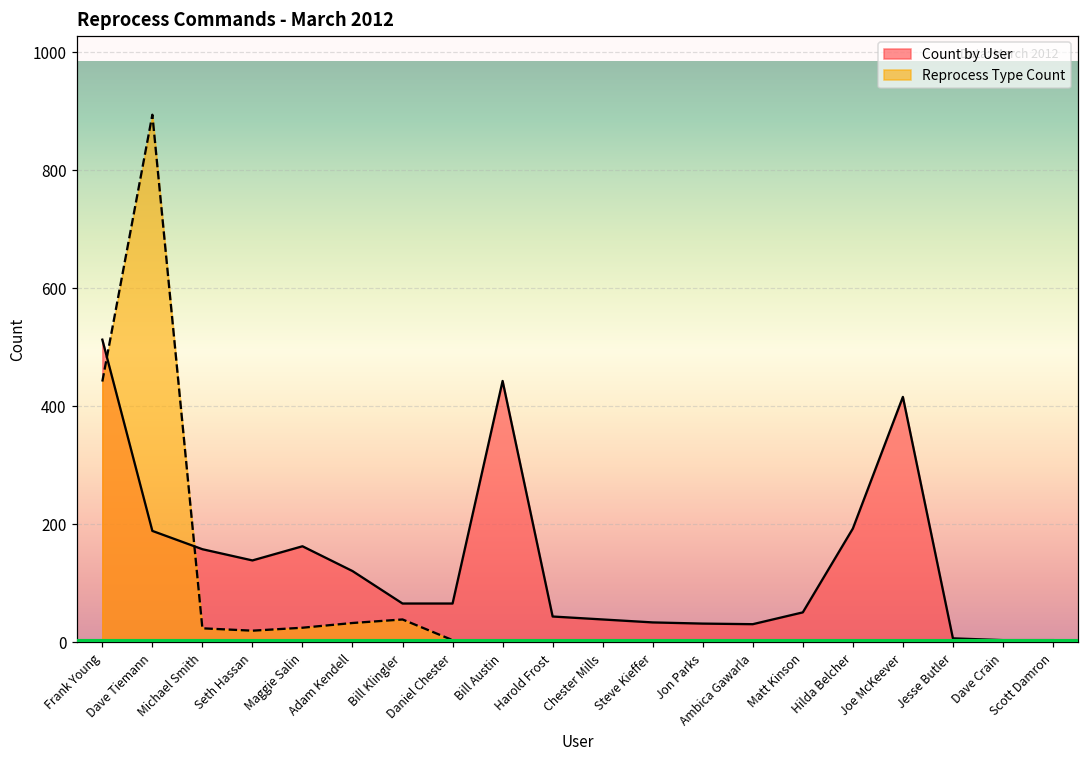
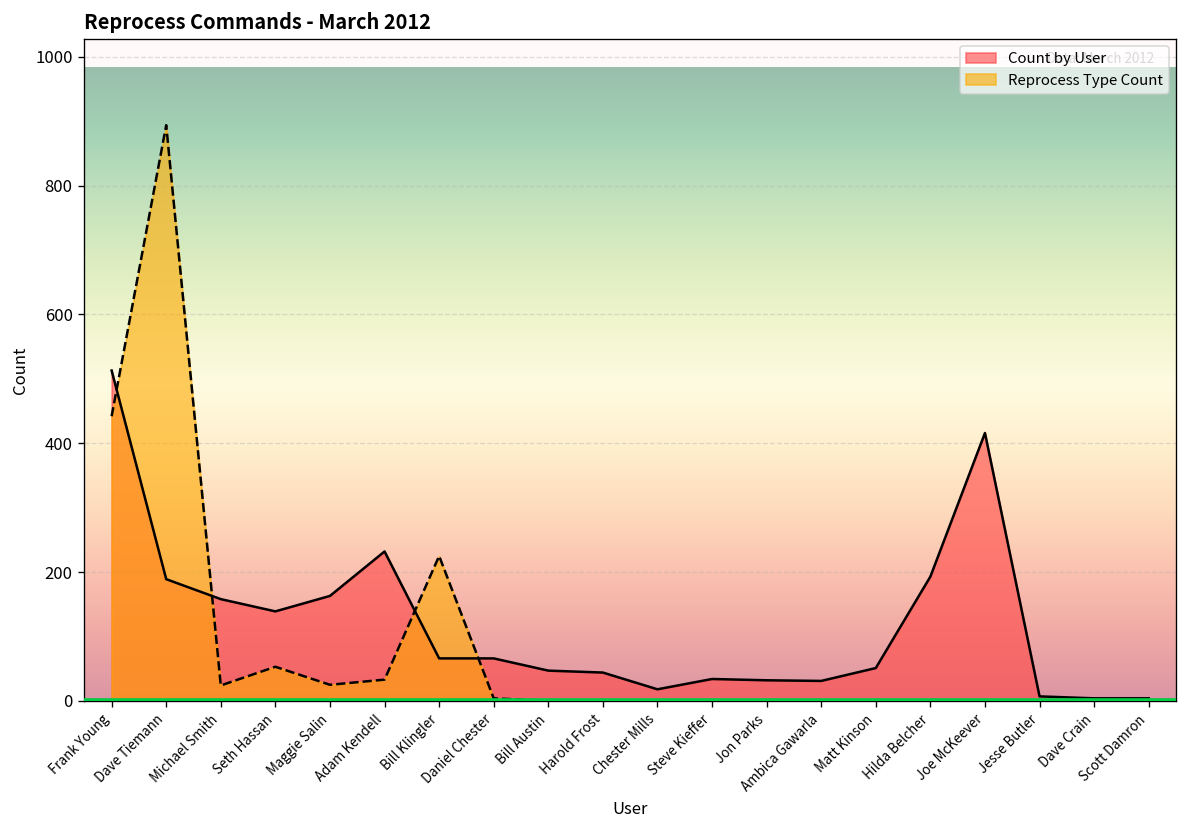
Reprocess Type Count, Seth Hassan: 20 -> 50
Count by User, Adam Kendell: 120 -> 230
Reprocess Type Count, Bill Klingler: 40 -> 230
Count by User, Bill Austin: 440 -> 50
Count by User, Chester Mills: 40 -> 20
